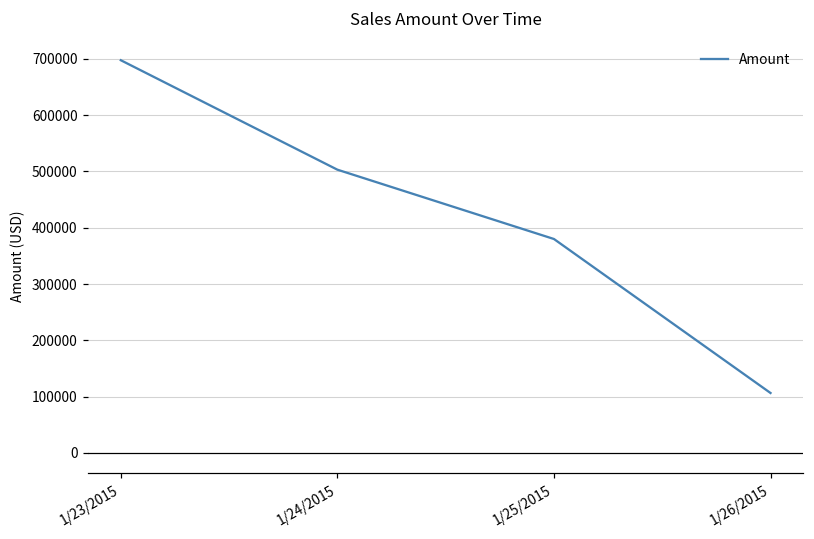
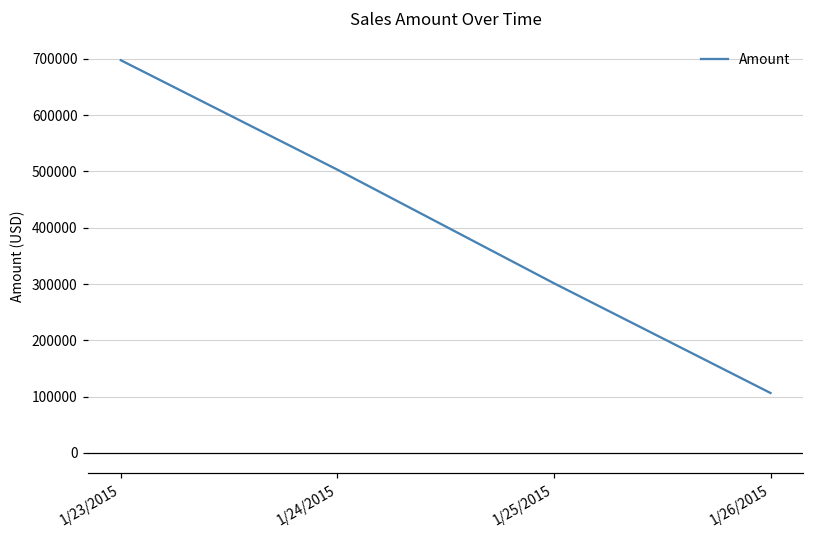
1/25/2015: 380000 -> 300000
